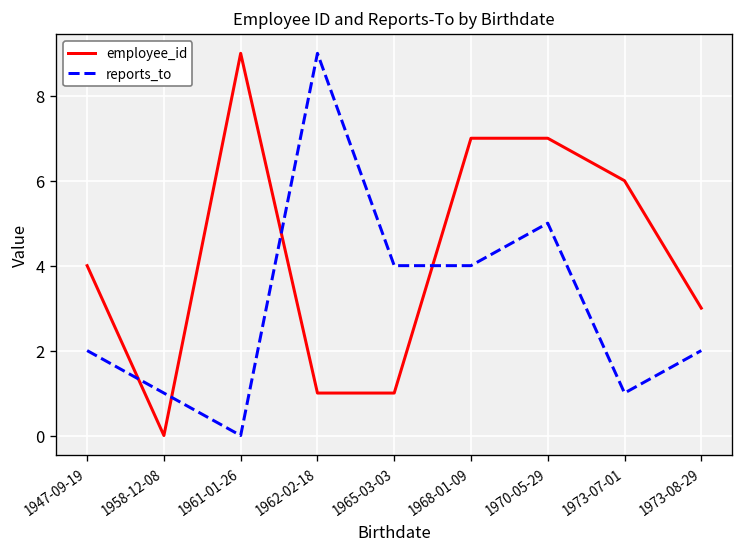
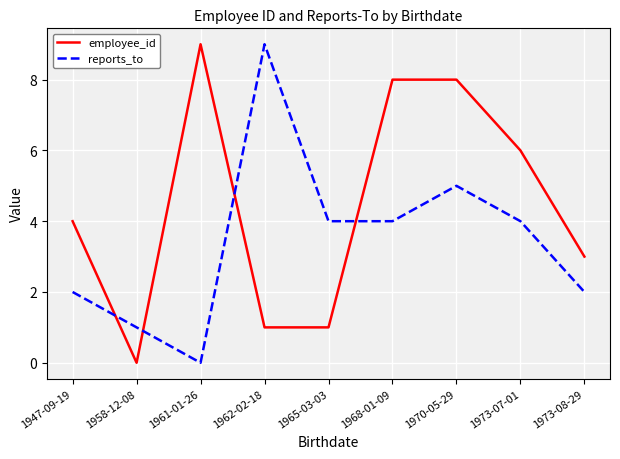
employee_id, 1968-01-09: 7 -> 8
employee_id, 1970-05-29: 7 -> 8
reports_to, 1973-07-01: 1 -> 4
